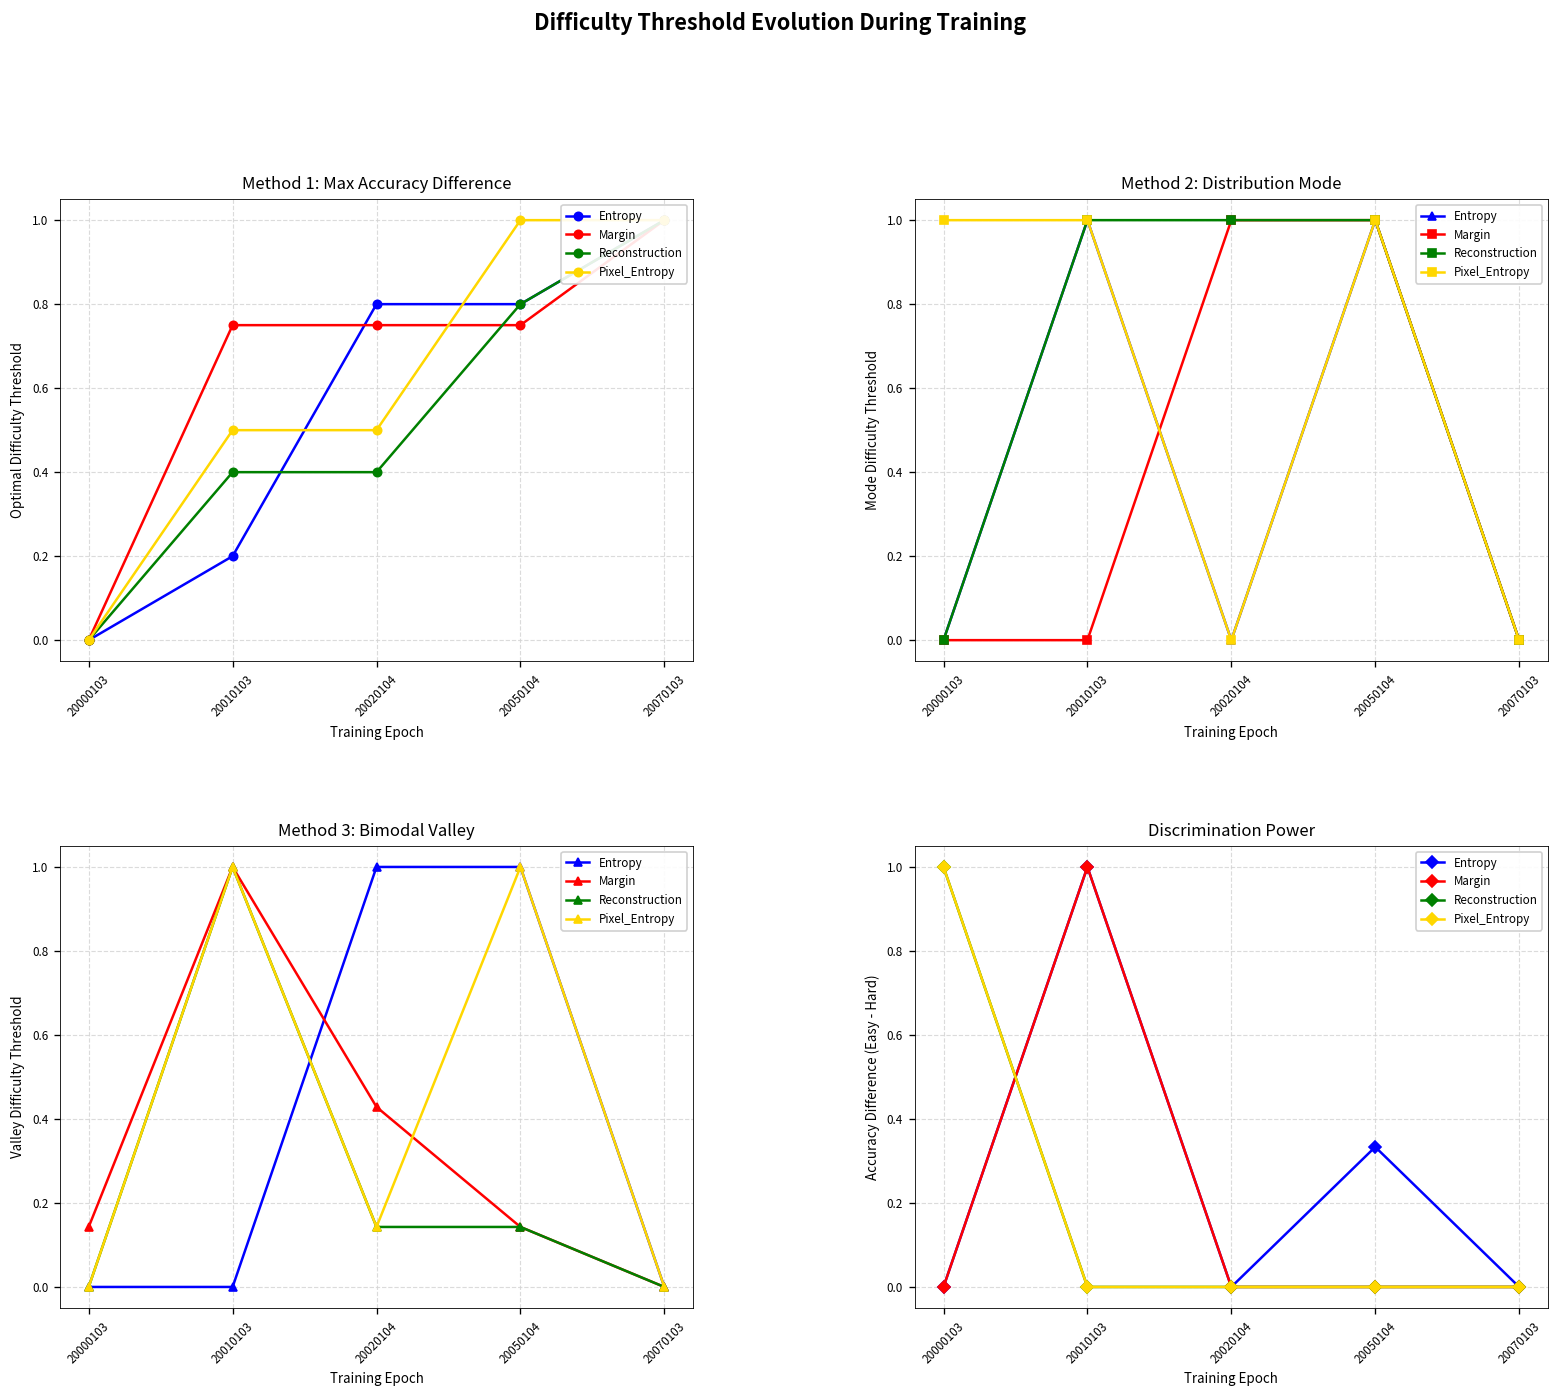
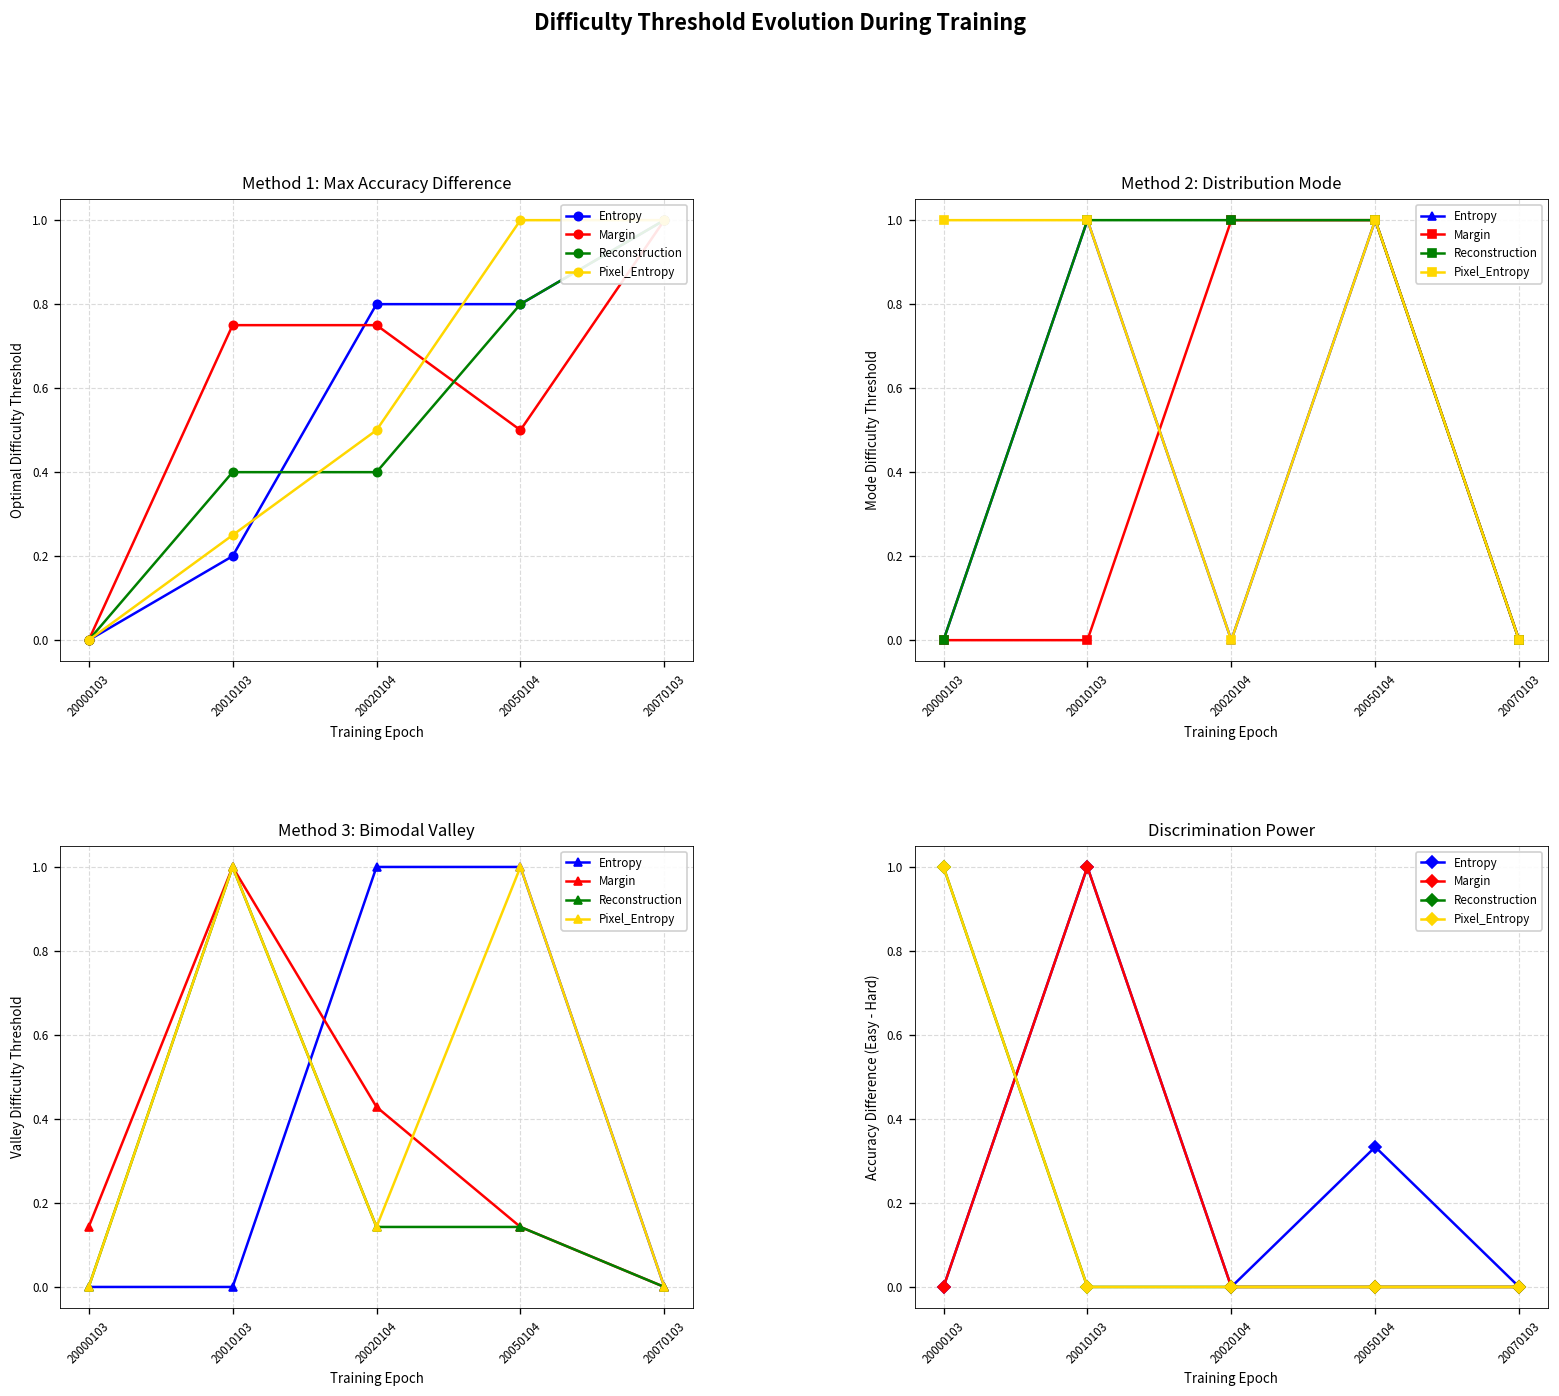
Method 1: Max Accuracy Difference, Pixel_Entropy, 20010103: 0.50 -> 0.25
Method 1: Max Accuracy Difference, Margin, 20050104: 0.75 -> 0.50
